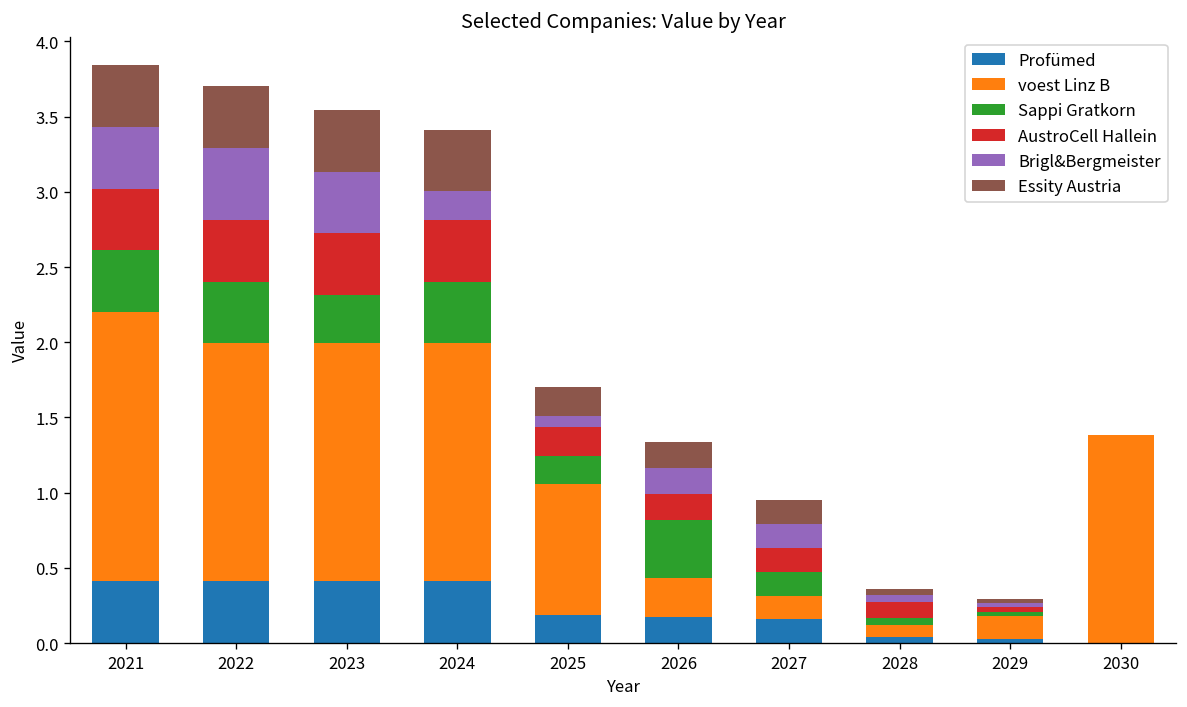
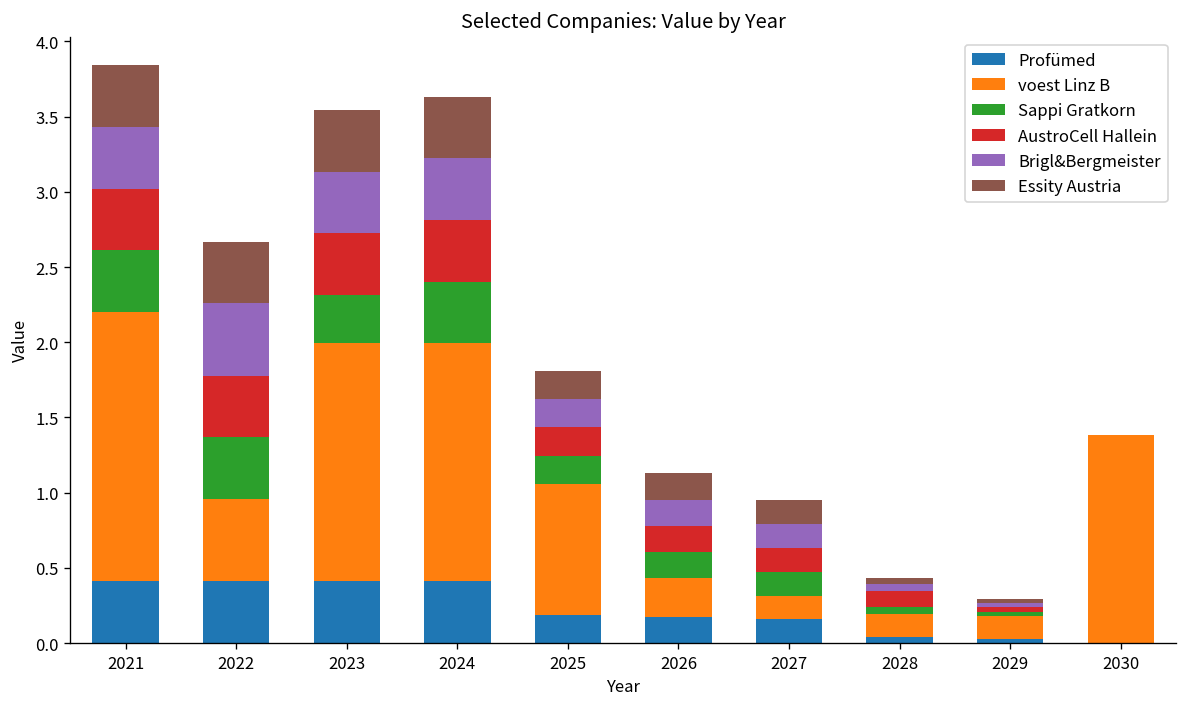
voest Linz B, 2022: 1.58 -> 0.55
Brigl&Bergmeister, 2024: 0.19 -> 0.41
Brigl&Bergmeister, 2025: 0.08 -> 0.19
Sappi Gratkorn, 2026: 0.39 -> 0.17
voest Linz B, 2028: 0.08 -> 0.15
